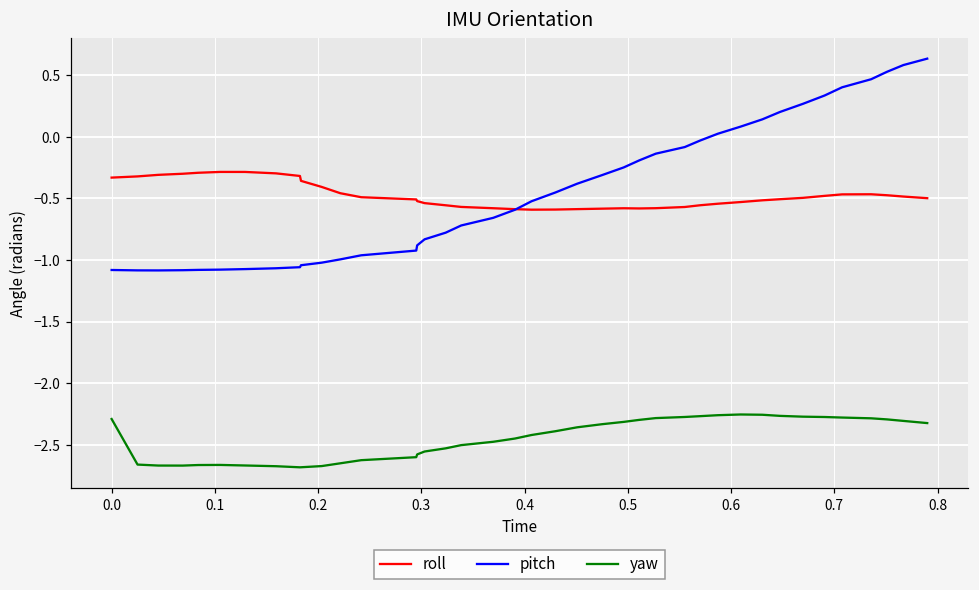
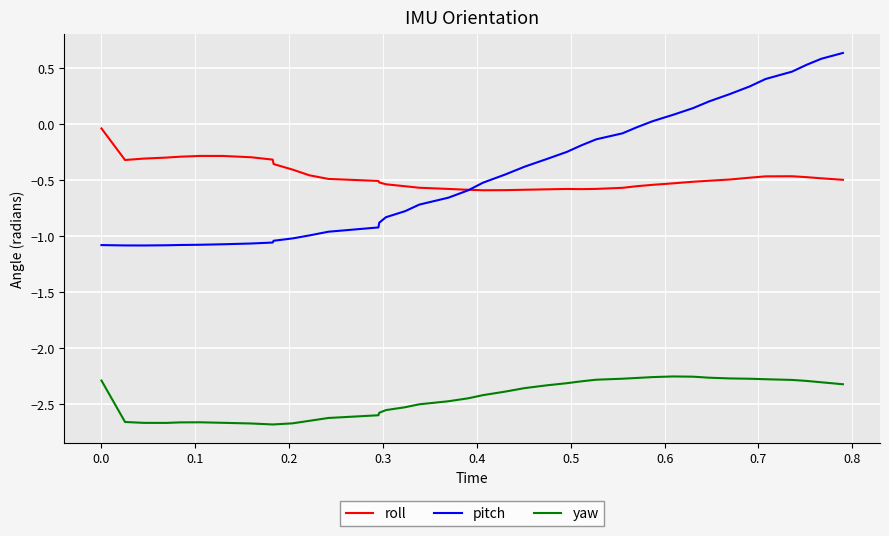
roll, 0.0: -0.33 -> -0.04
